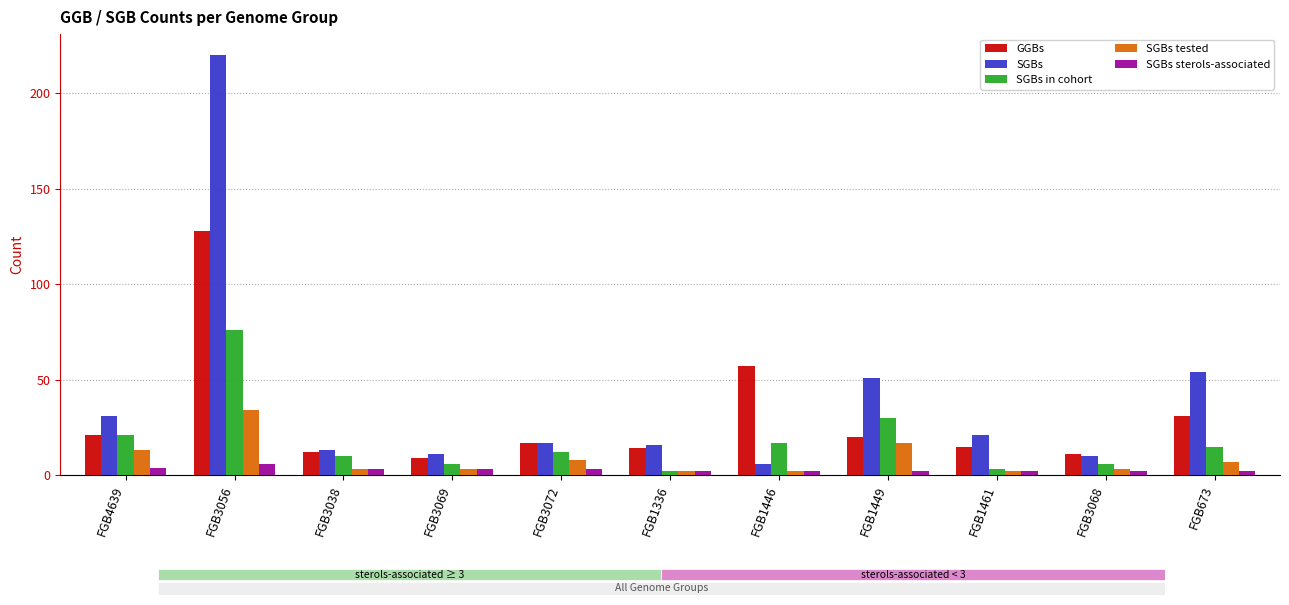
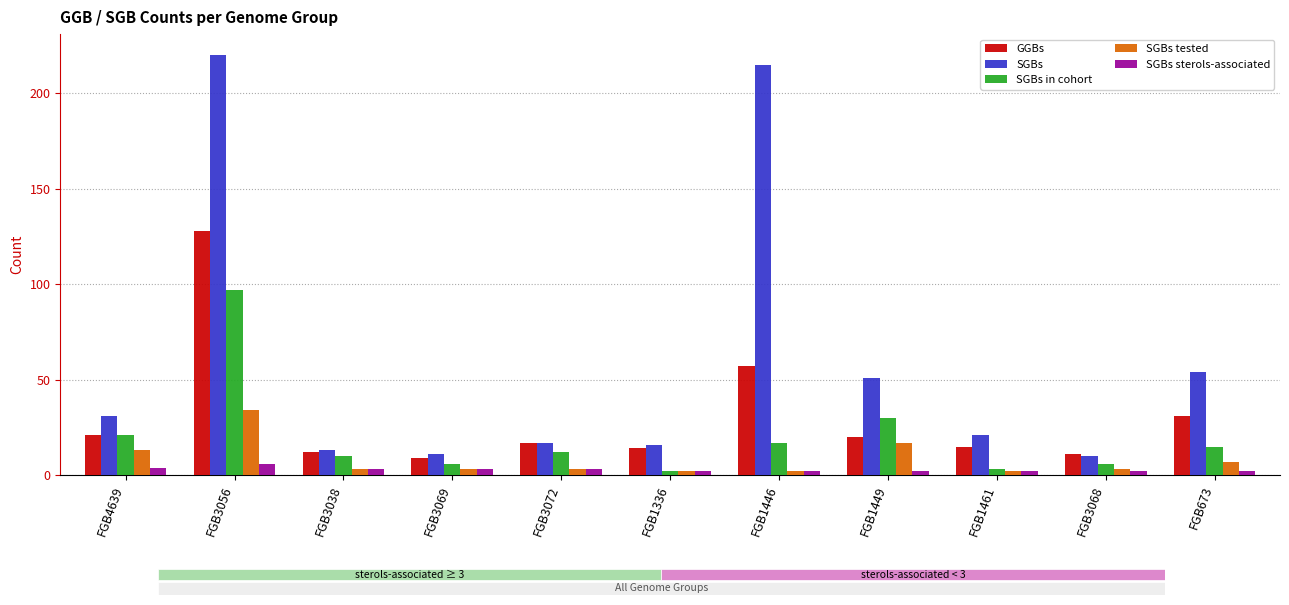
SGBs in cohort, FGB3056: 76 -> 97
SGBs tested, FGB3072: 8 -> 3
SGBs, FGB1446: 6 -> 215
